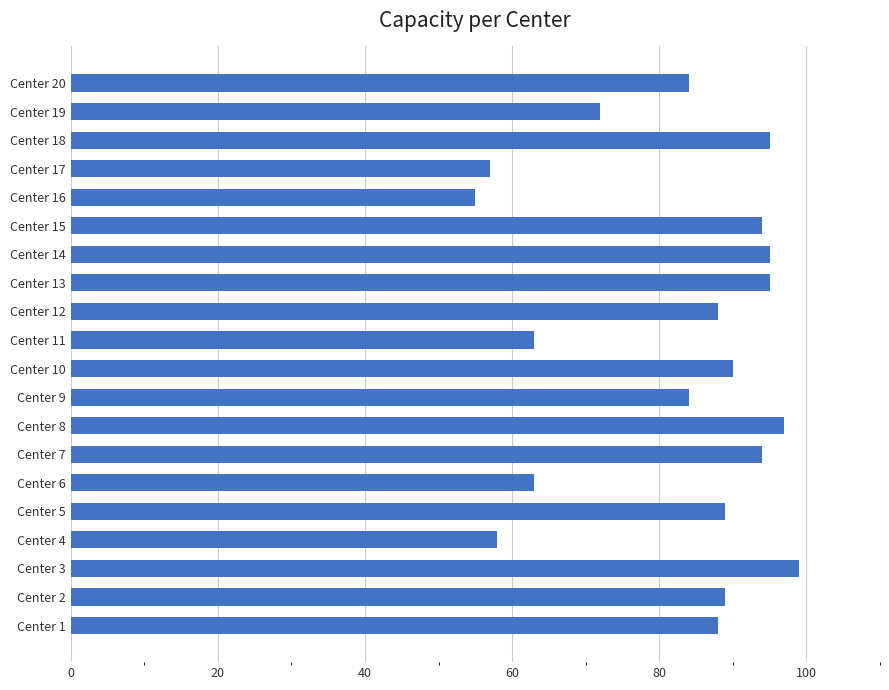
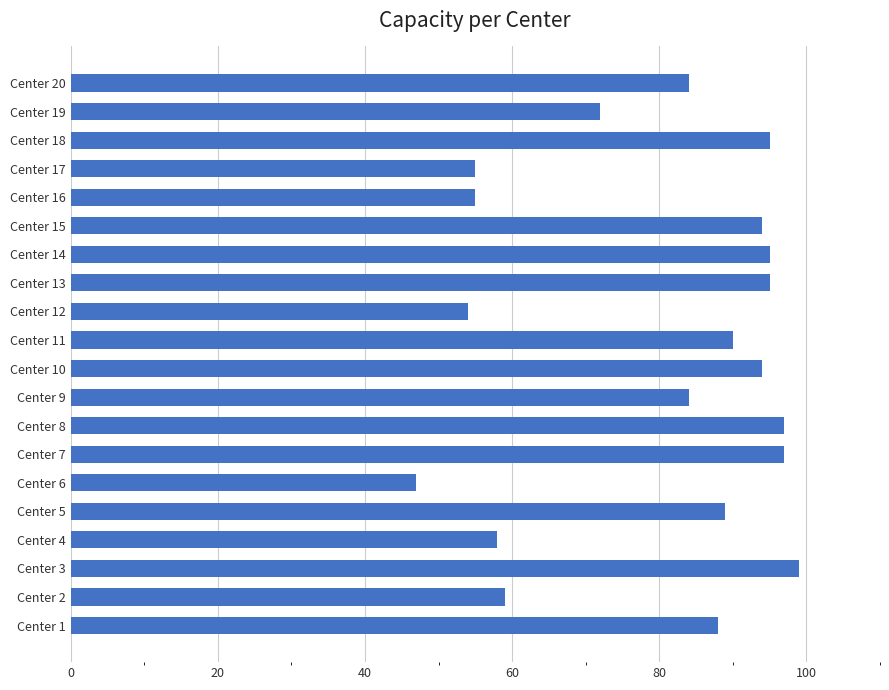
Center 17: 57 -> 55
Center 12: 88 -> 54
Center 11: 63 -> 90
Center 10: 90 -> 94
Center 7: 94 -> 97
Center 6: 63 -> 47
Center 2: 89 -> 59
